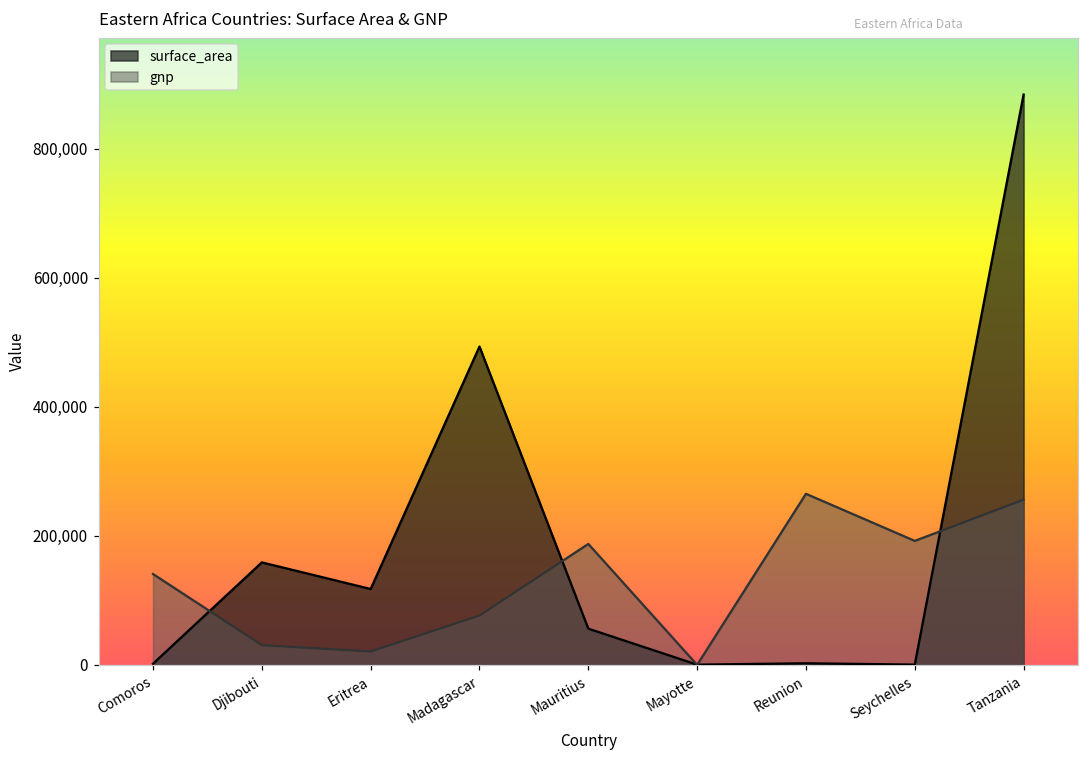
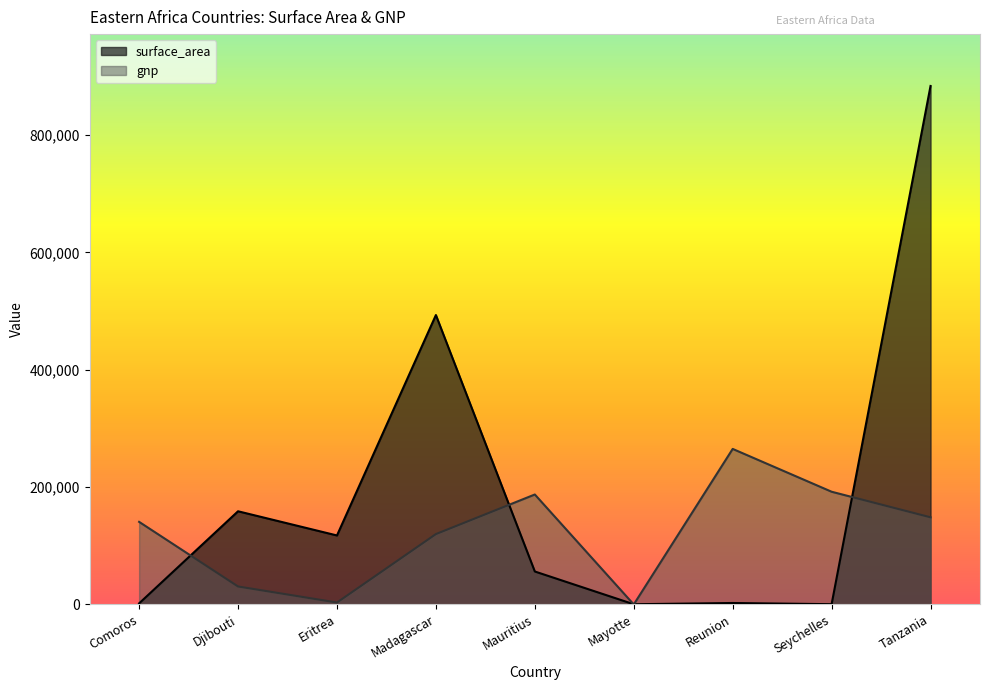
gnp, Eritrea: 20,000 -> 0
gnp, Madagascar: 80,000 -> 120,000
gnp, Tanzania: 260,000 -> 150,000
